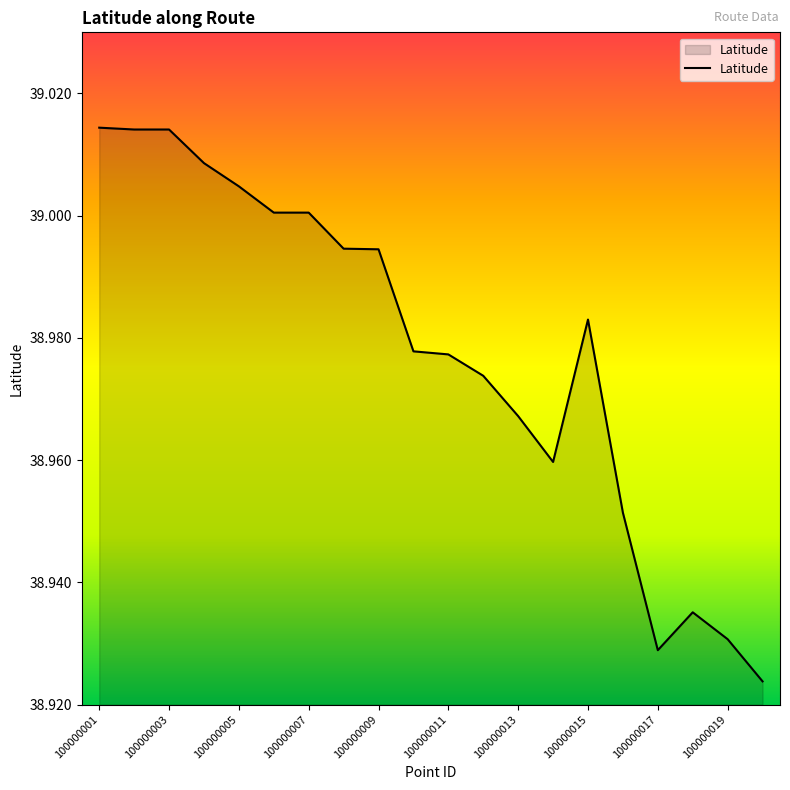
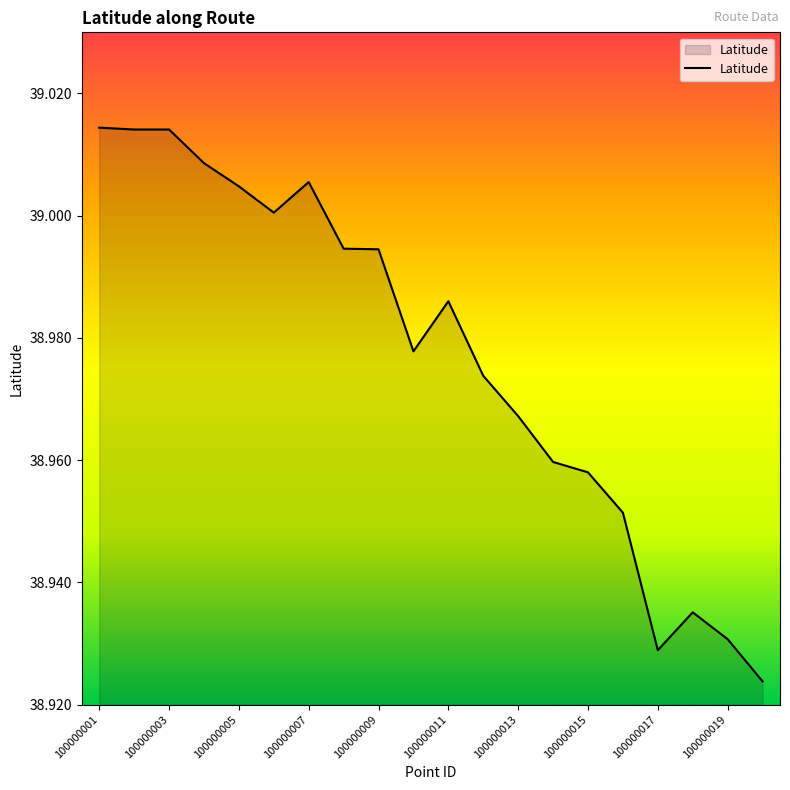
100000007: 39.001 -> 39.006
100000011: 38.977 -> 38.986
100000015: 38.983 -> 38.958
